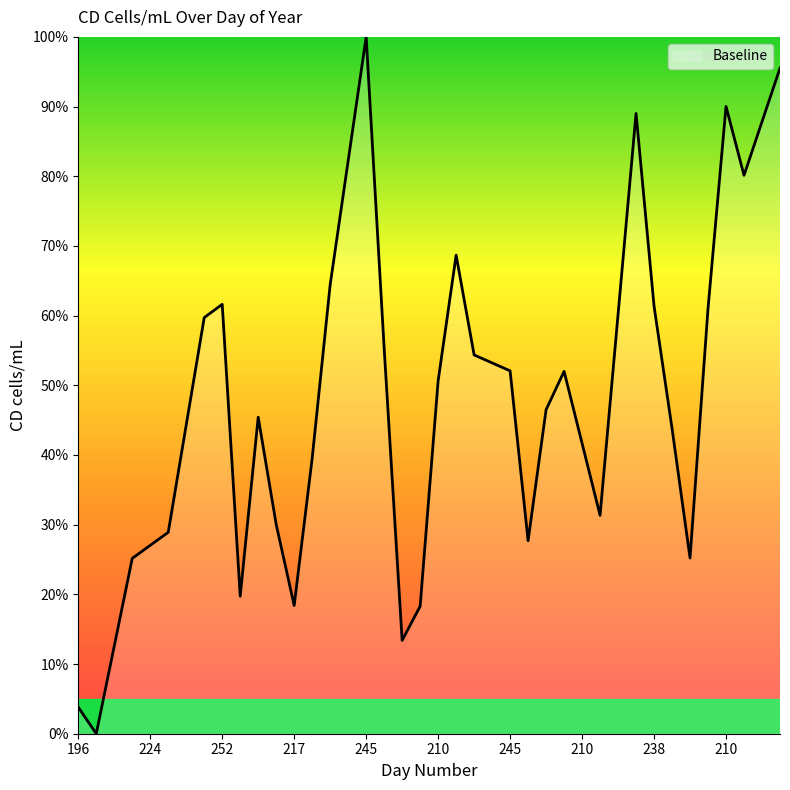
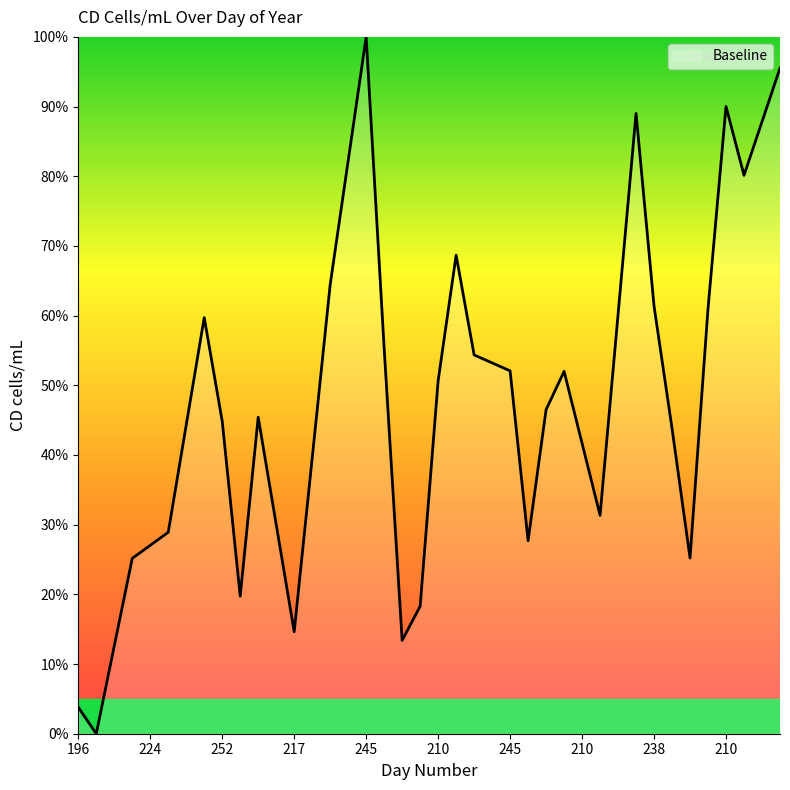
252: 62% -> 45%
217: 18% -> 15%
